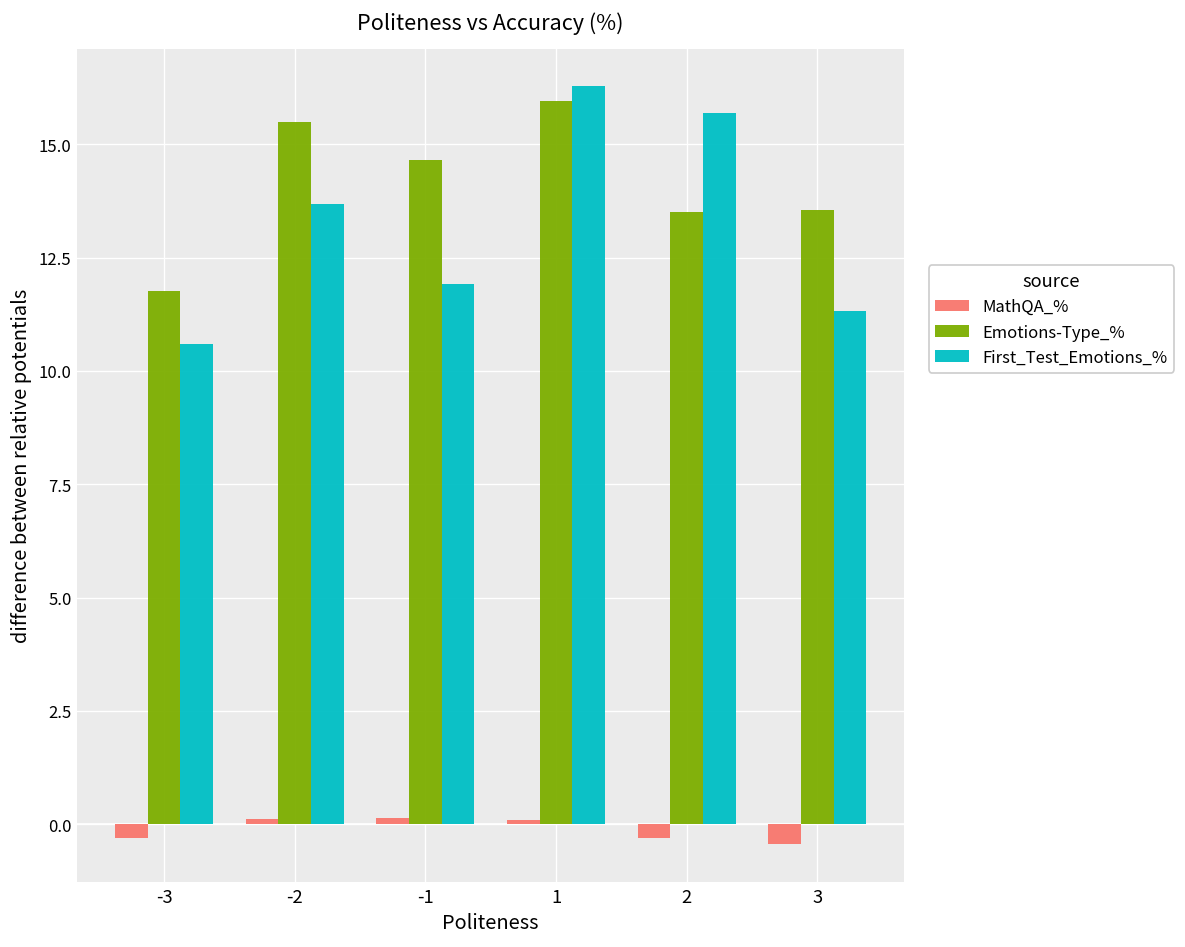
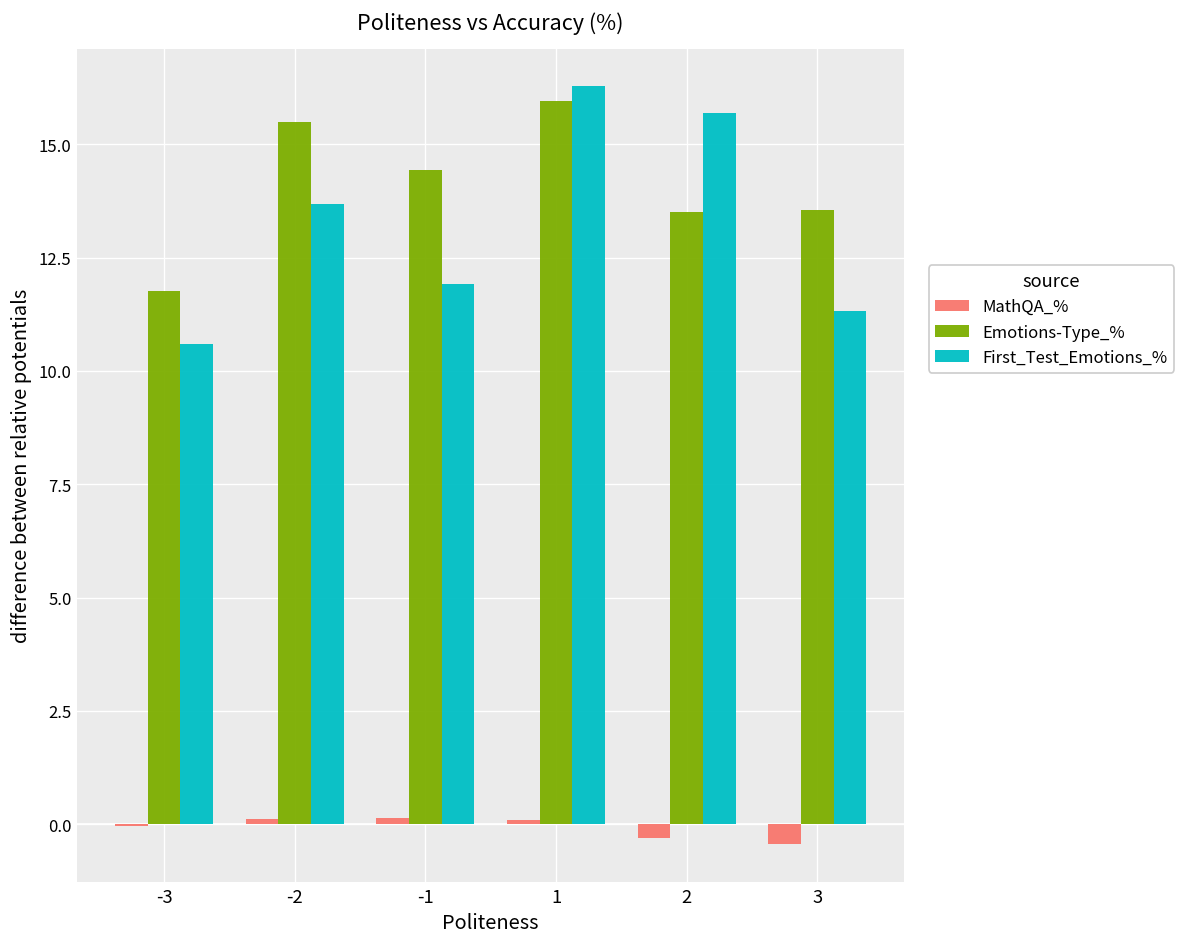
MathQA_%, -3: -0.3 -> 0.0
Emotions-Type_%, -1: 14.7 -> 14.4
